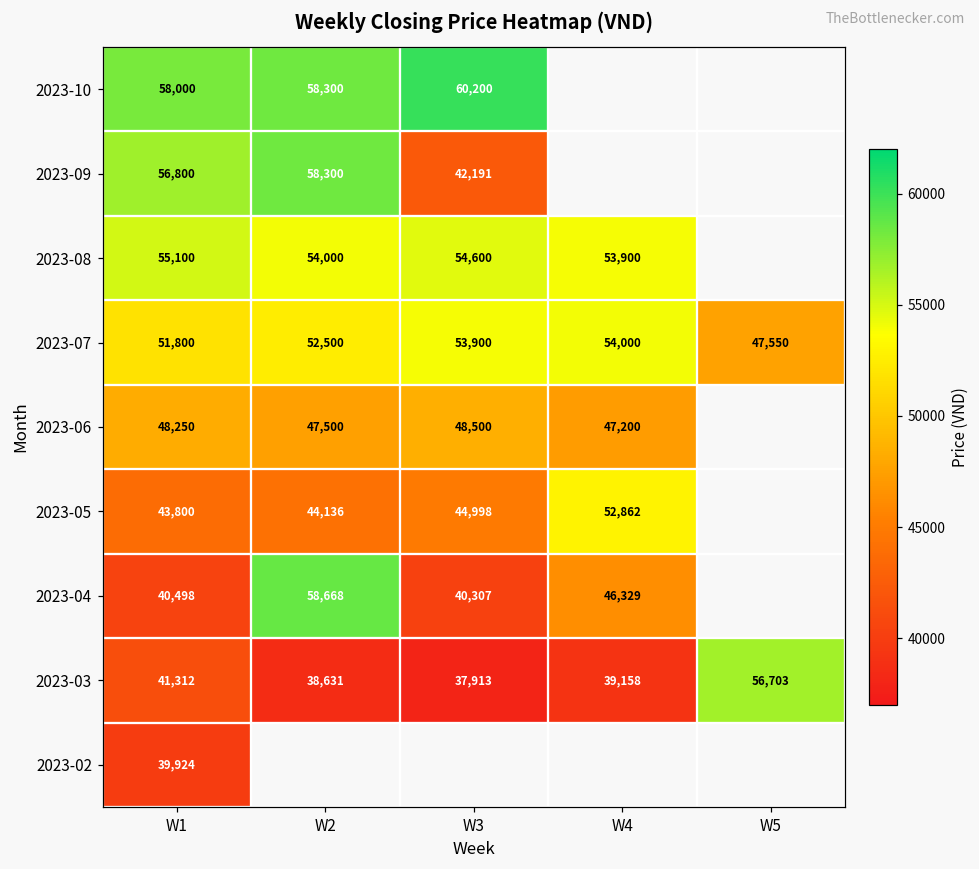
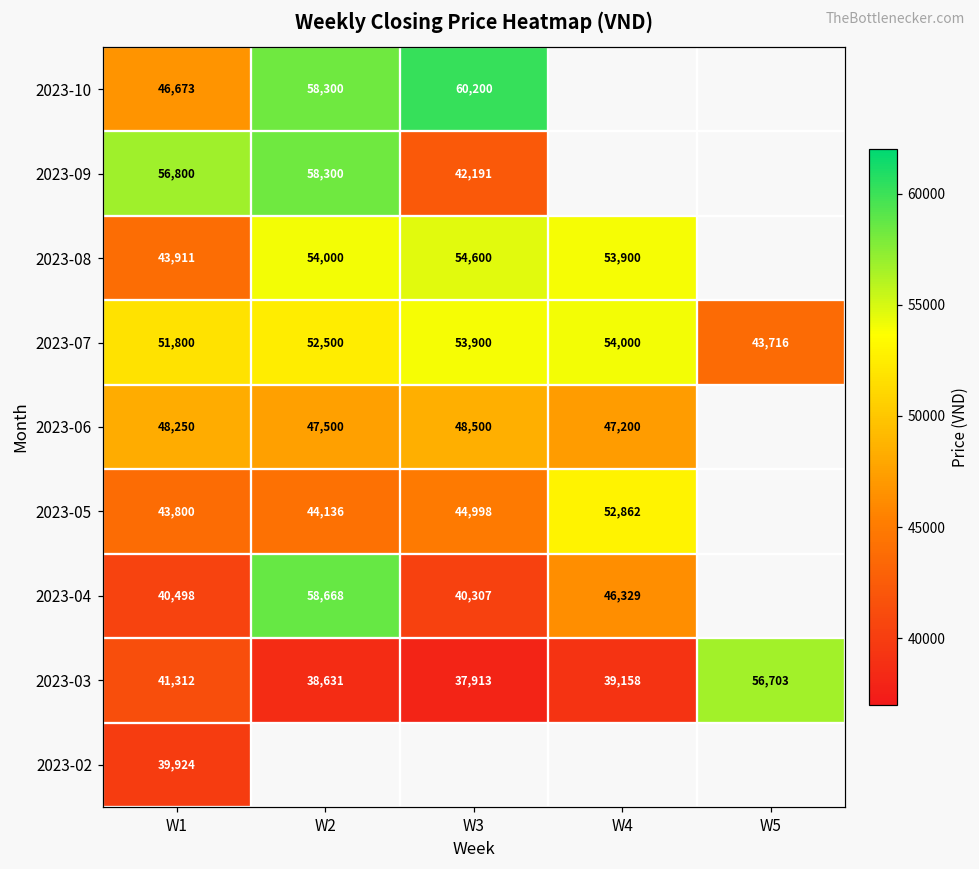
2023-10, W1: 58,000 -> 46,673
2023-08, W1: 55,100 -> 43,911
2023-07, W5: 47,550 -> 43,716
